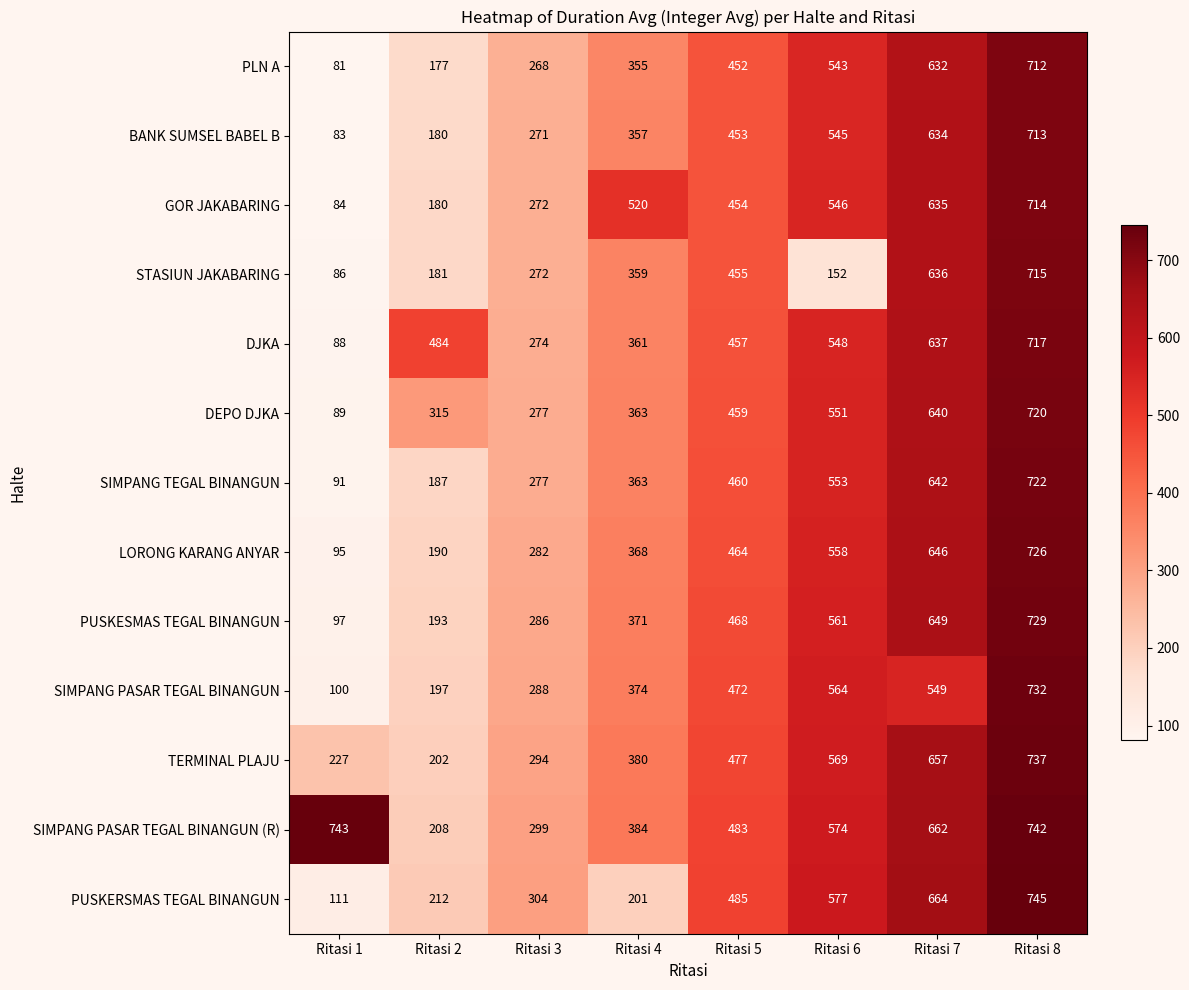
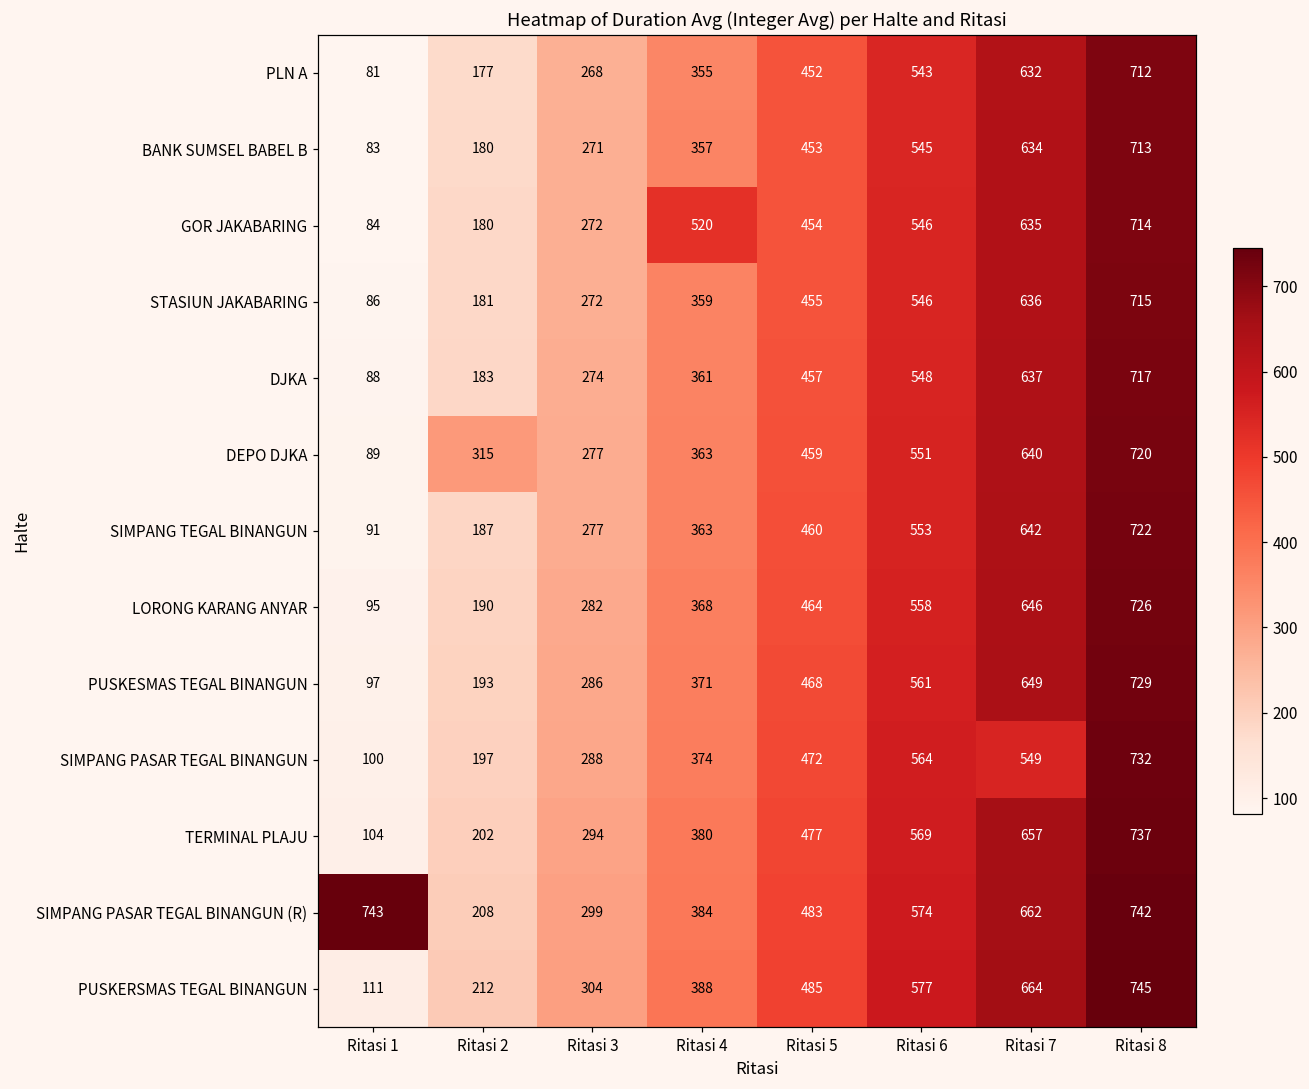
STASIUN JAKABARING, Ritasi 6: 152 -> 546
DJKA, Ritasi 2: 484 -> 183
TERMINAL PLAJU, Ritasi 1: 227 -> 104
PUSKERSMAS TEGAL BINANGUN, Ritasi 4: 201 -> 388
